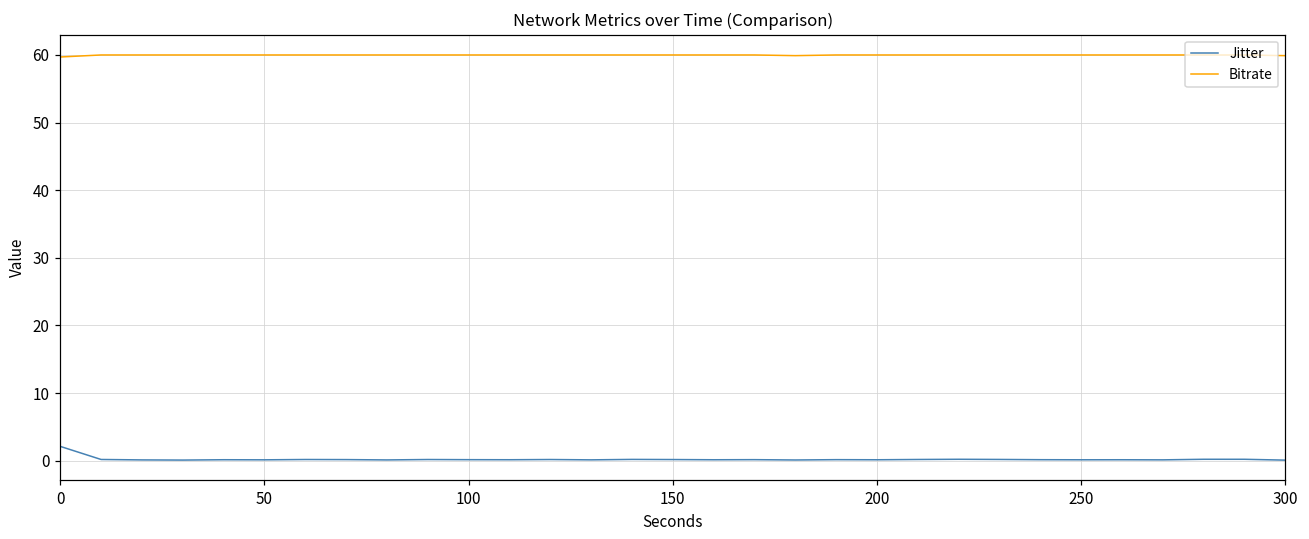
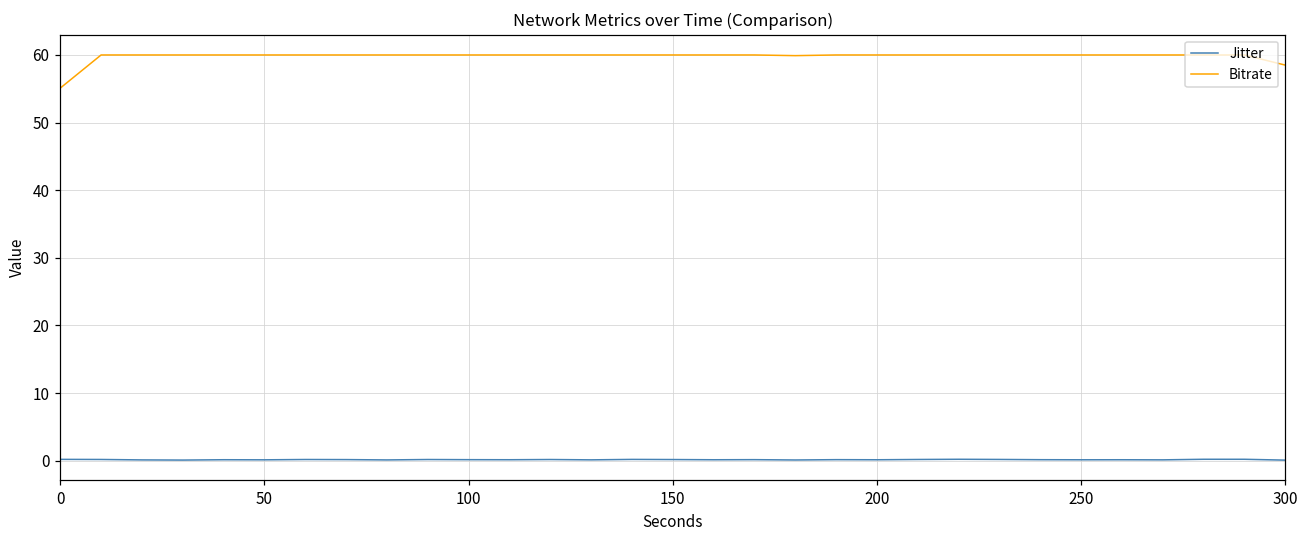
Jitter, 0: 2 -> 0
Bitrate, 0: 60 -> 55
Bitrate, 300: 60 -> 59
